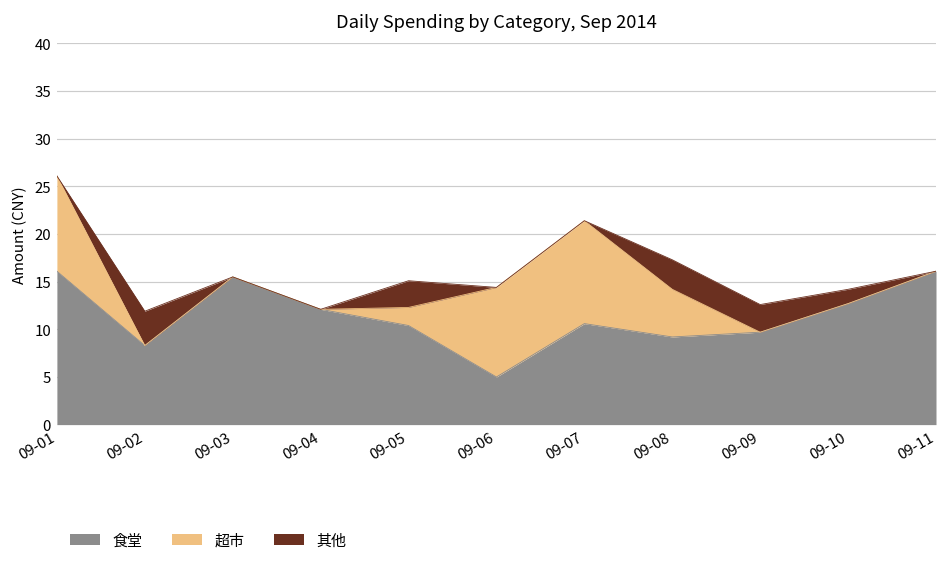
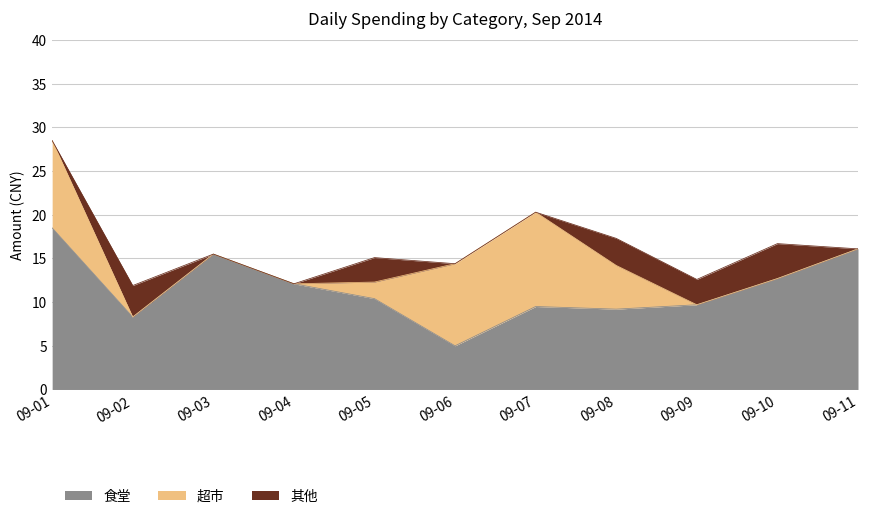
食堂, 09-01: 16 -> 19
食堂, 09-07: 11 -> 10
其他, 09-10: 2 -> 4
